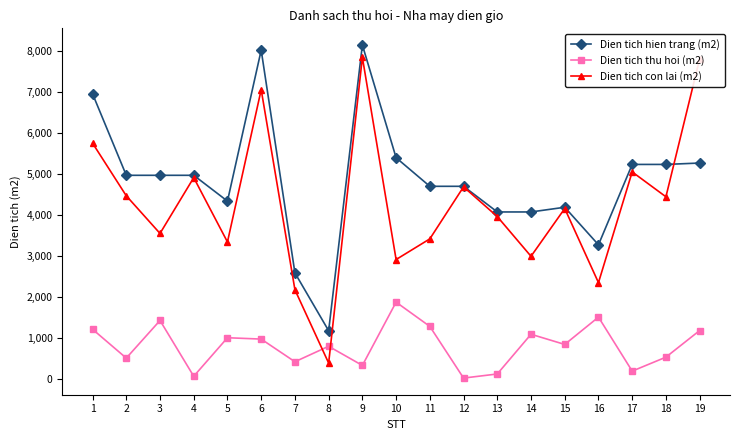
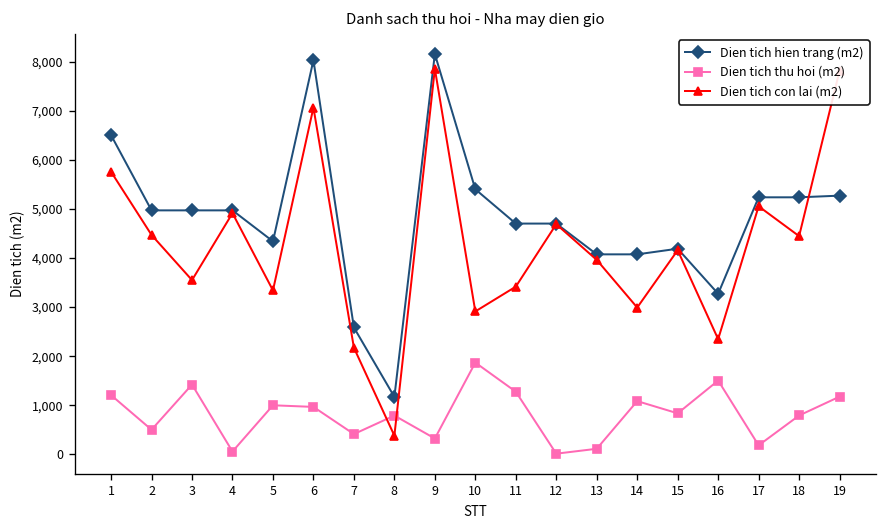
Dien tich hien trang (m2), 1: 7,000 -> 6,500
Dien tich thu hoi (m2), 18: 500 -> 800
